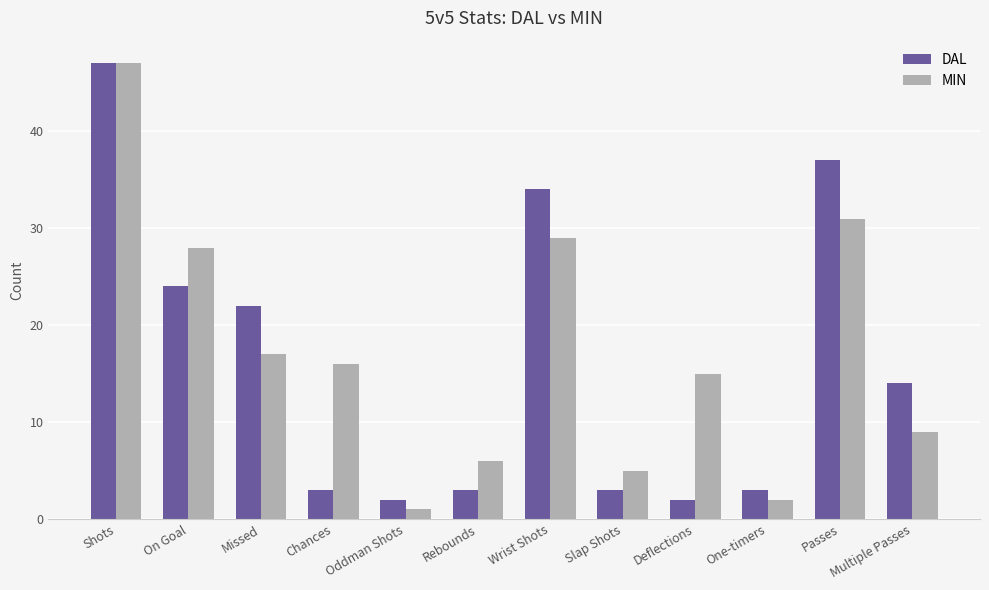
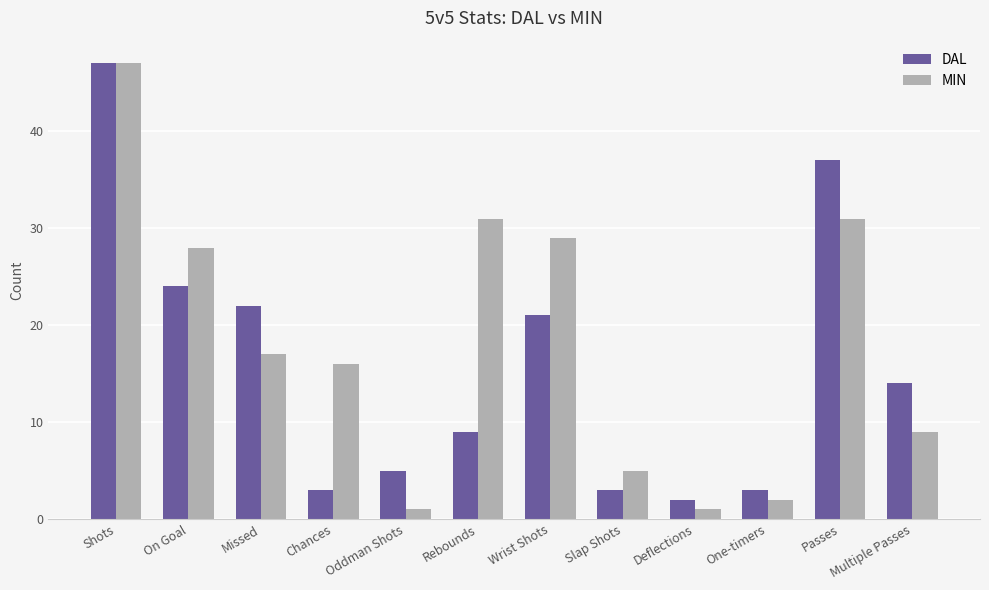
DAL, Oddman Shots: 2 -> 5
DAL, Rebounds: 3 -> 9
MIN, Rebounds: 6 -> 31
DAL, Wrist Shots: 34 -> 21
MIN, Deflections: 15 -> 1
